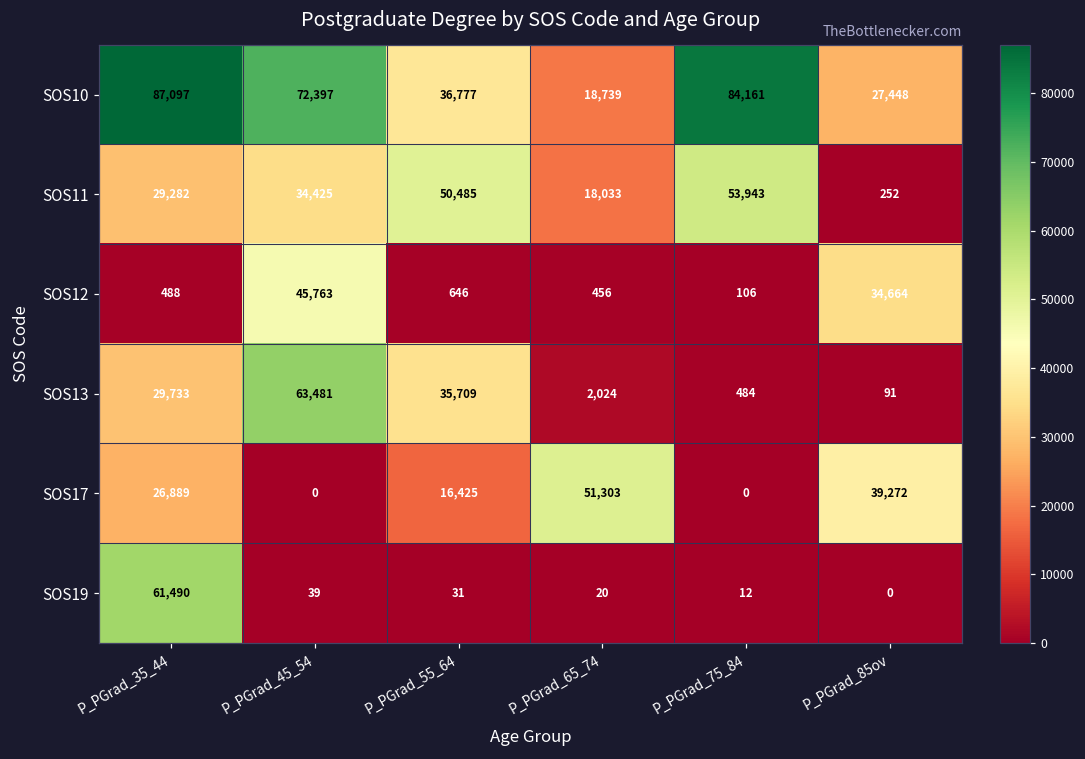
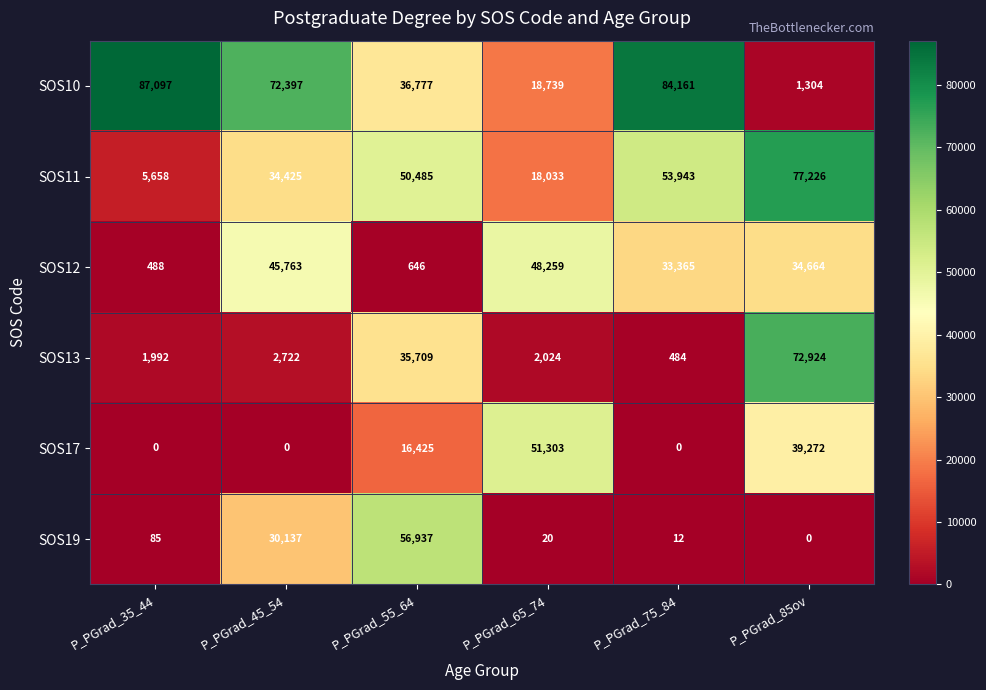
SOS10, P_PGrad_85ov: 27,448 -> 1,304
SOS11, P_PGrad_35_44: 29,282 -> 5,658
SOS11, P_PGrad_85ov: 252 -> 77,226
SOS12, P_PGrad_65_74: 456 -> 48,259
SOS12, P_PGrad_75_84: 106 -> 33,365
SOS13, P_PGrad_35_44: 29,733 -> 1,992
SOS13, P_PGrad_45_54: 63,481 -> 2,722
SOS13, P_PGrad_85ov: 91 -> 72,924
SOS17, P_PGrad_35_44: 26,889 -> 0
SOS19, P_PGrad_35_44: 61,490 -> 85
SOS19, P_PGrad_45_54: 39 -> 30,137
SOS19, P_PGrad_55_64: 31 -> 56,937
